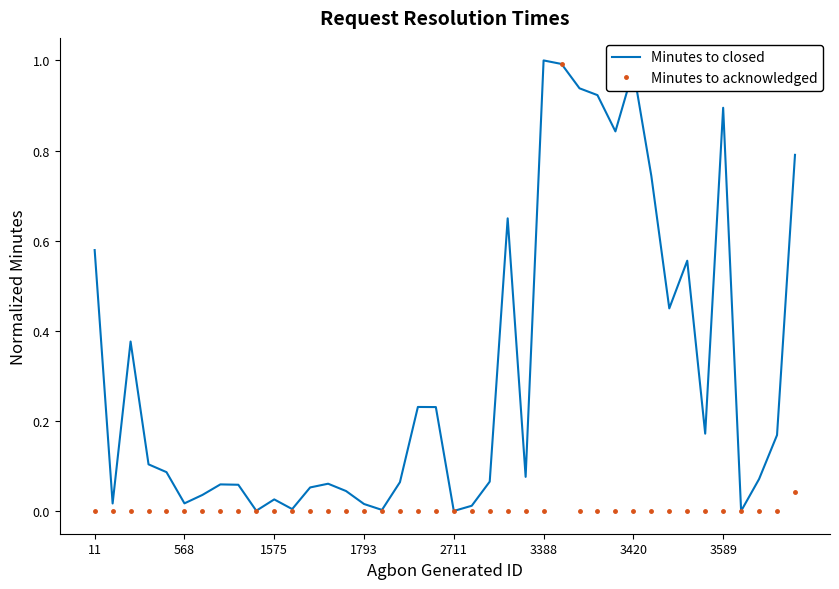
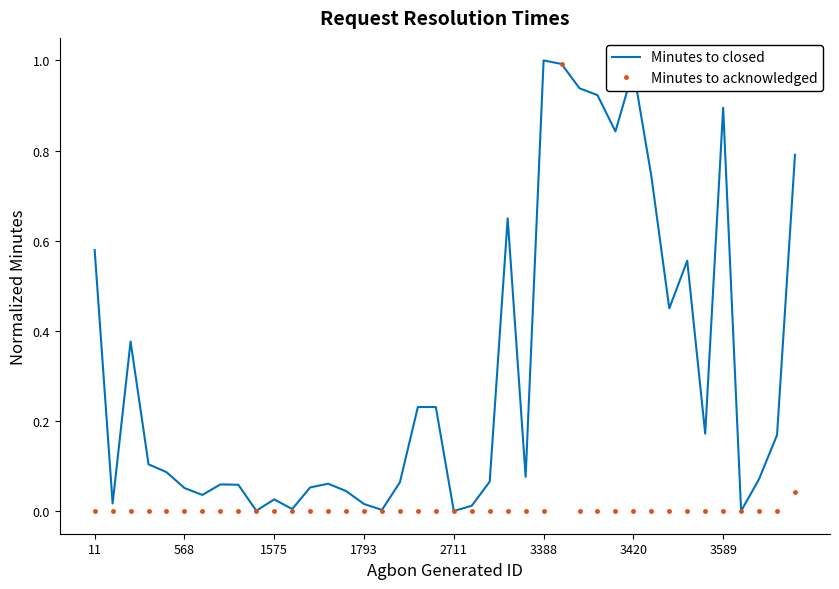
Minutes to closed, 568: 0.02 -> 0.05
